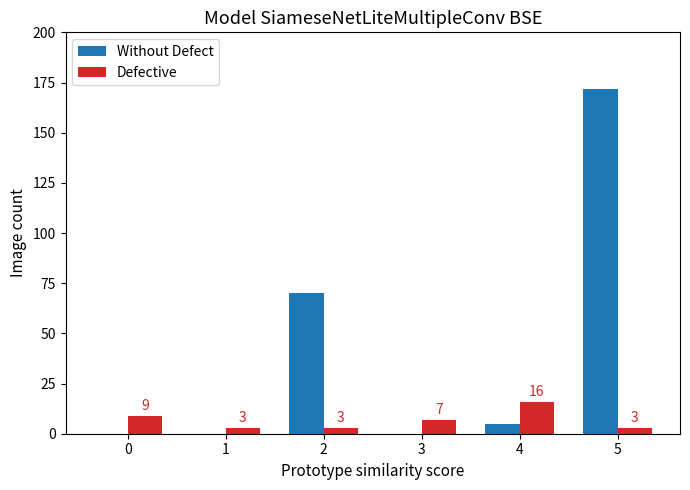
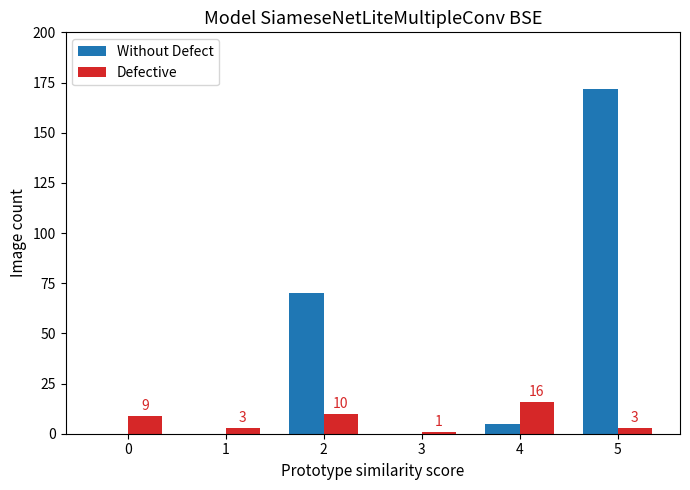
Defective, 2: 3 -> 10
Defective, 3: 7 -> 1
